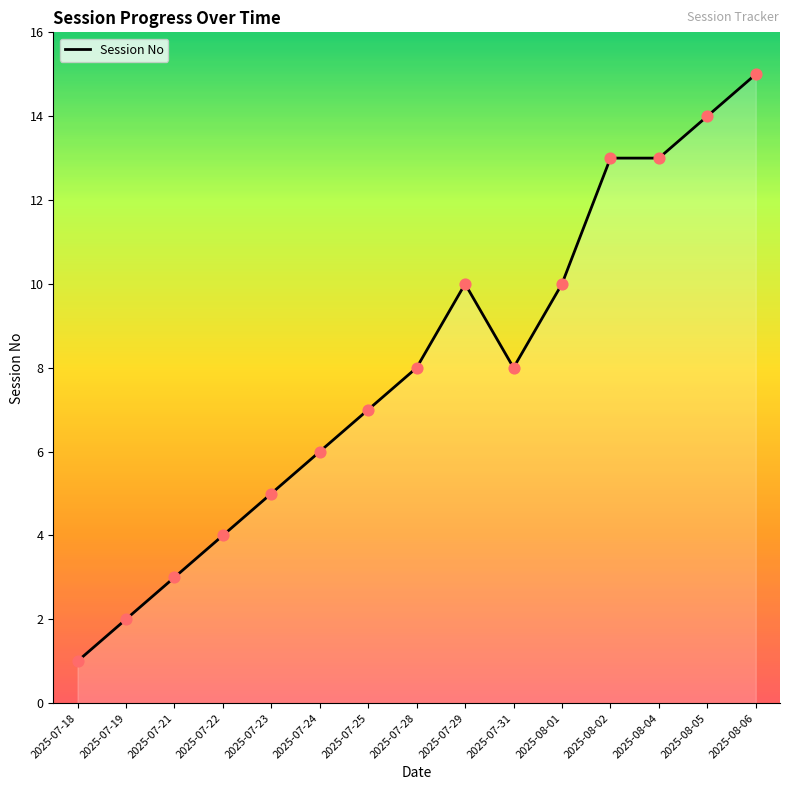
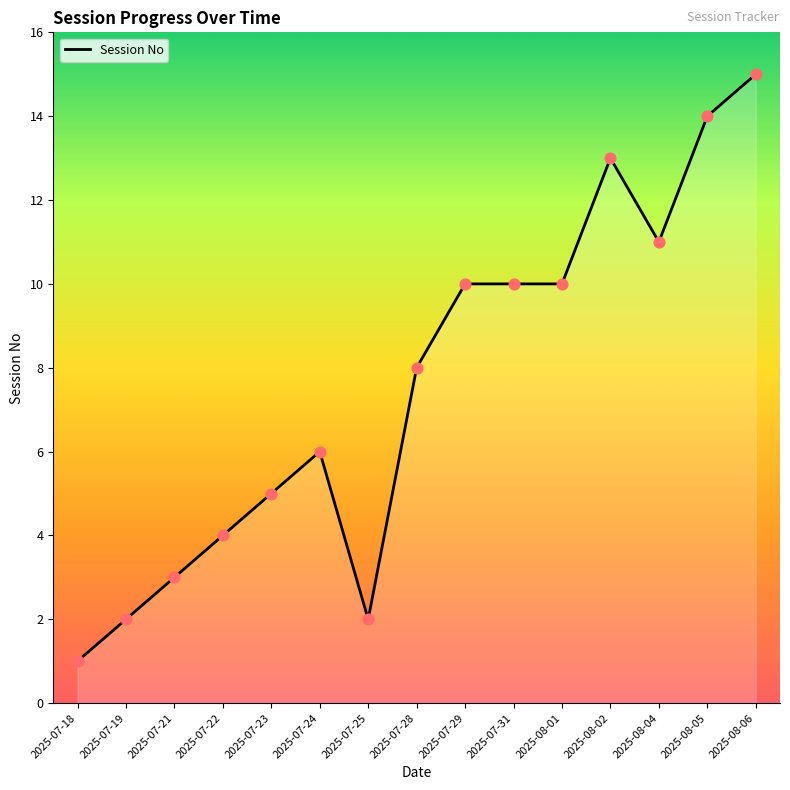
2025-07-25: 7 -> 2
2025-07-31: 8 -> 10
2025-08-04: 13 -> 11
